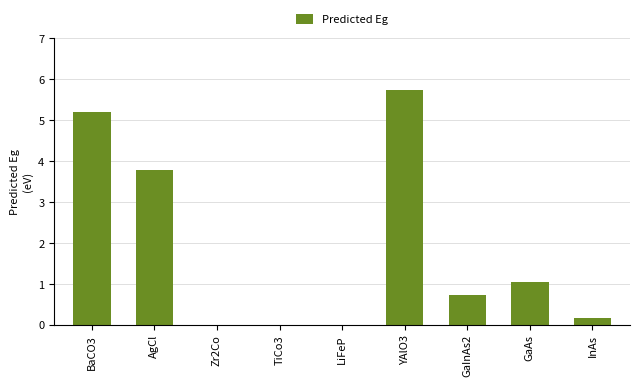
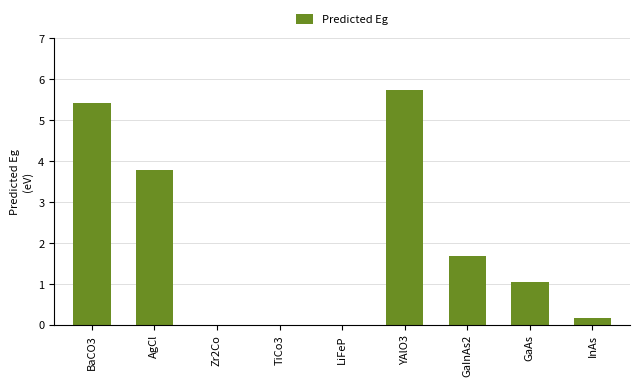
BaCO3: 5.2 -> 5.4
GaInAs2: 0.7 -> 1.7
